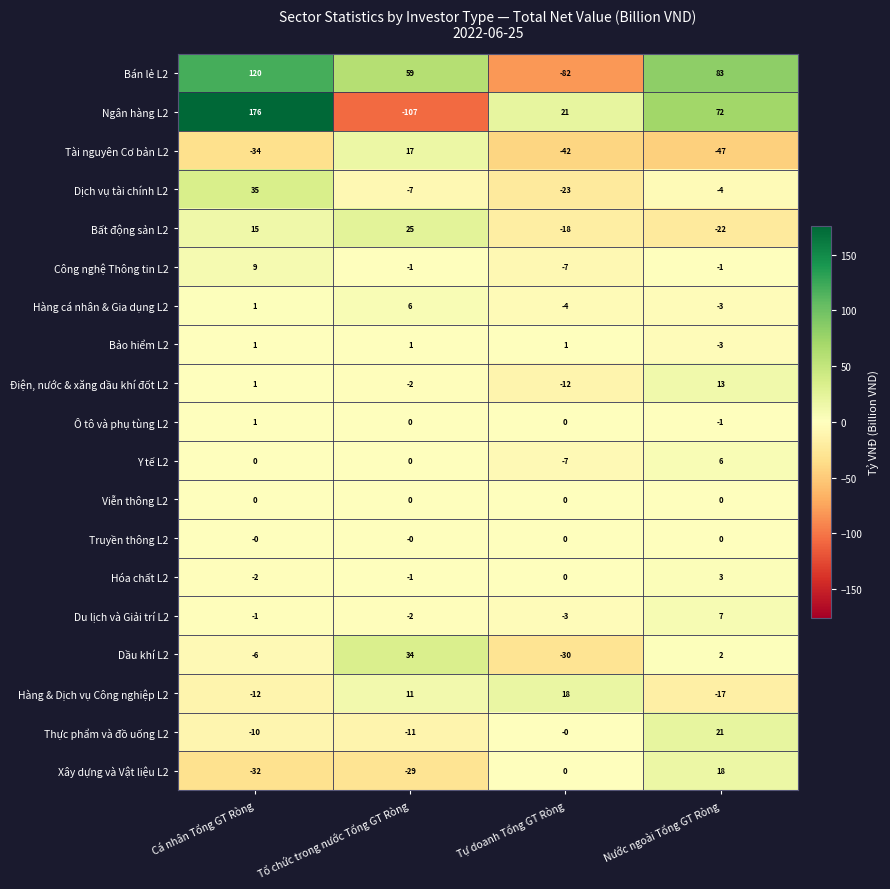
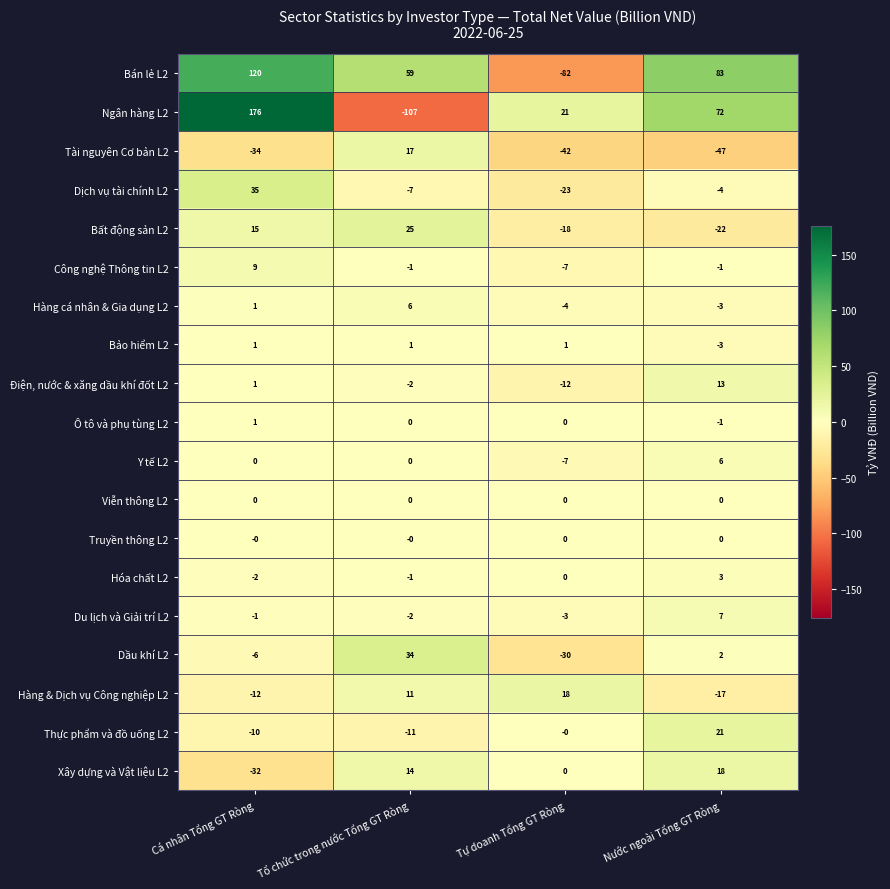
Xây dựng và Vật liệu L2, Tổ chức trong nước Tổng GT Ròng: -29 -> 14
